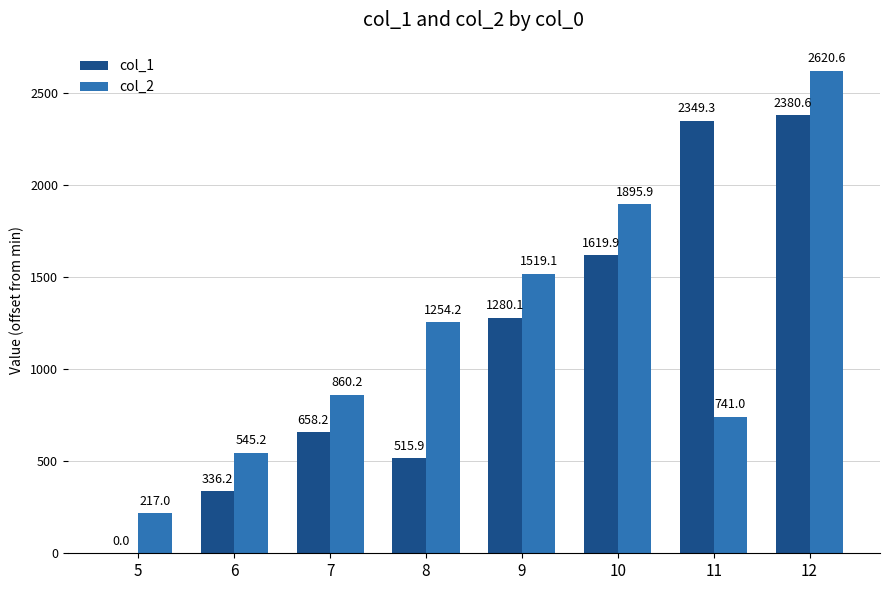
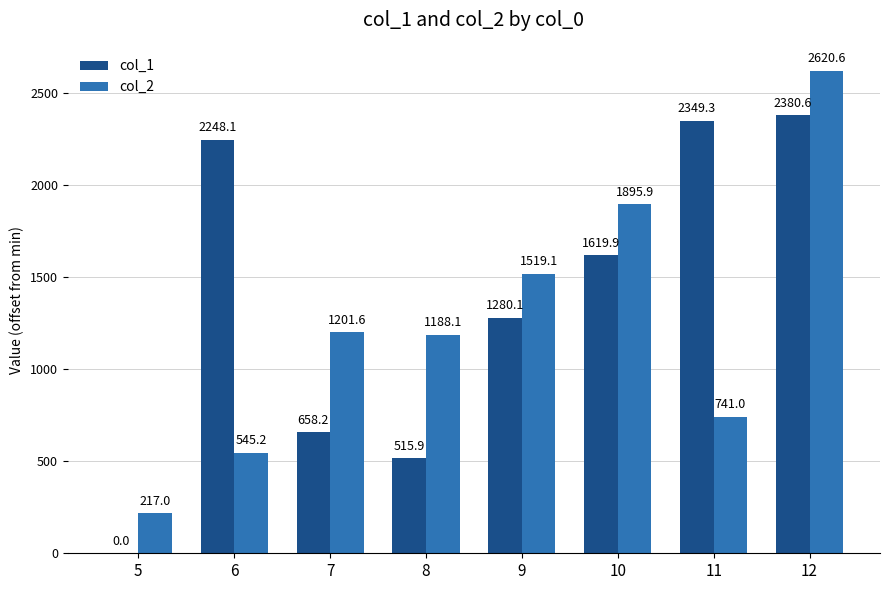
col_1, 6: 336.2 -> 2248.1
col_2, 7: 860.2 -> 1201.6
col_2, 8: 1254.2 -> 1188.1
